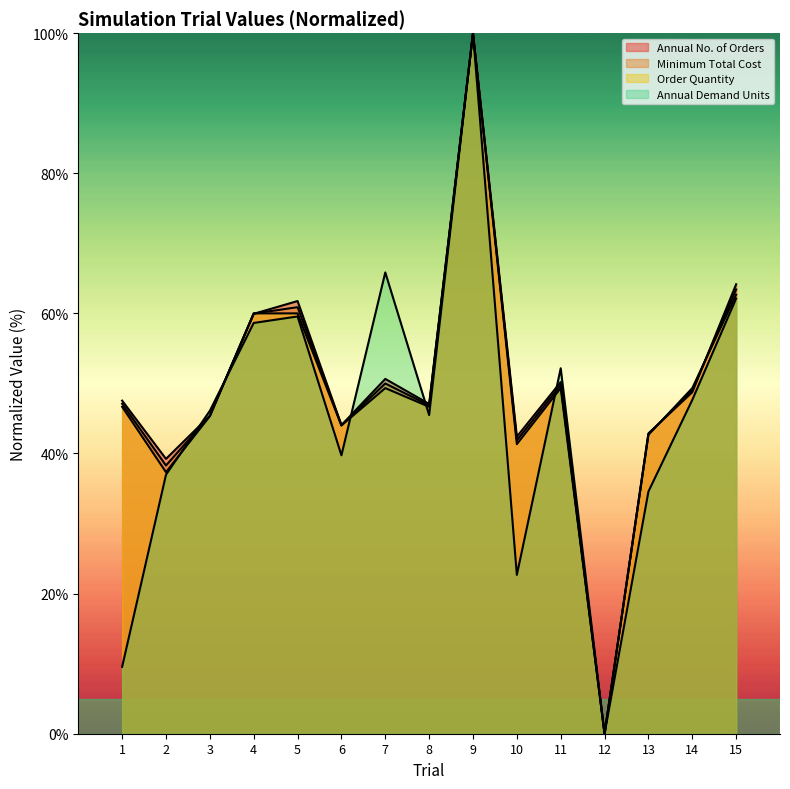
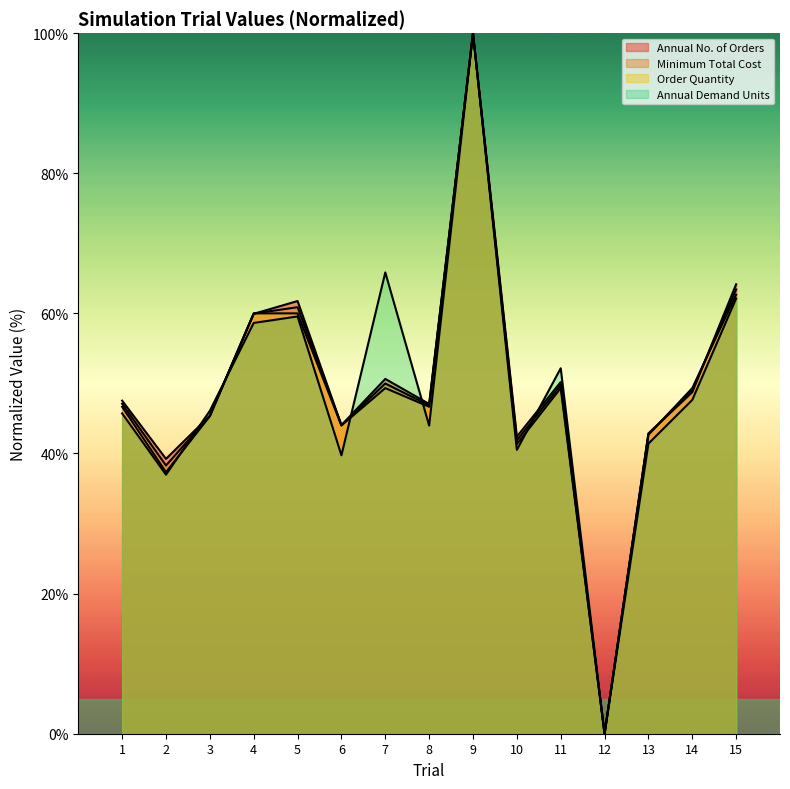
Annual Demand Units, 1: 10% -> 46%
Annual Demand Units, 8: 45% -> 44%
Annual Demand Units, 10: 23% -> 41%
Annual Demand Units, 13: 35% -> 41%
